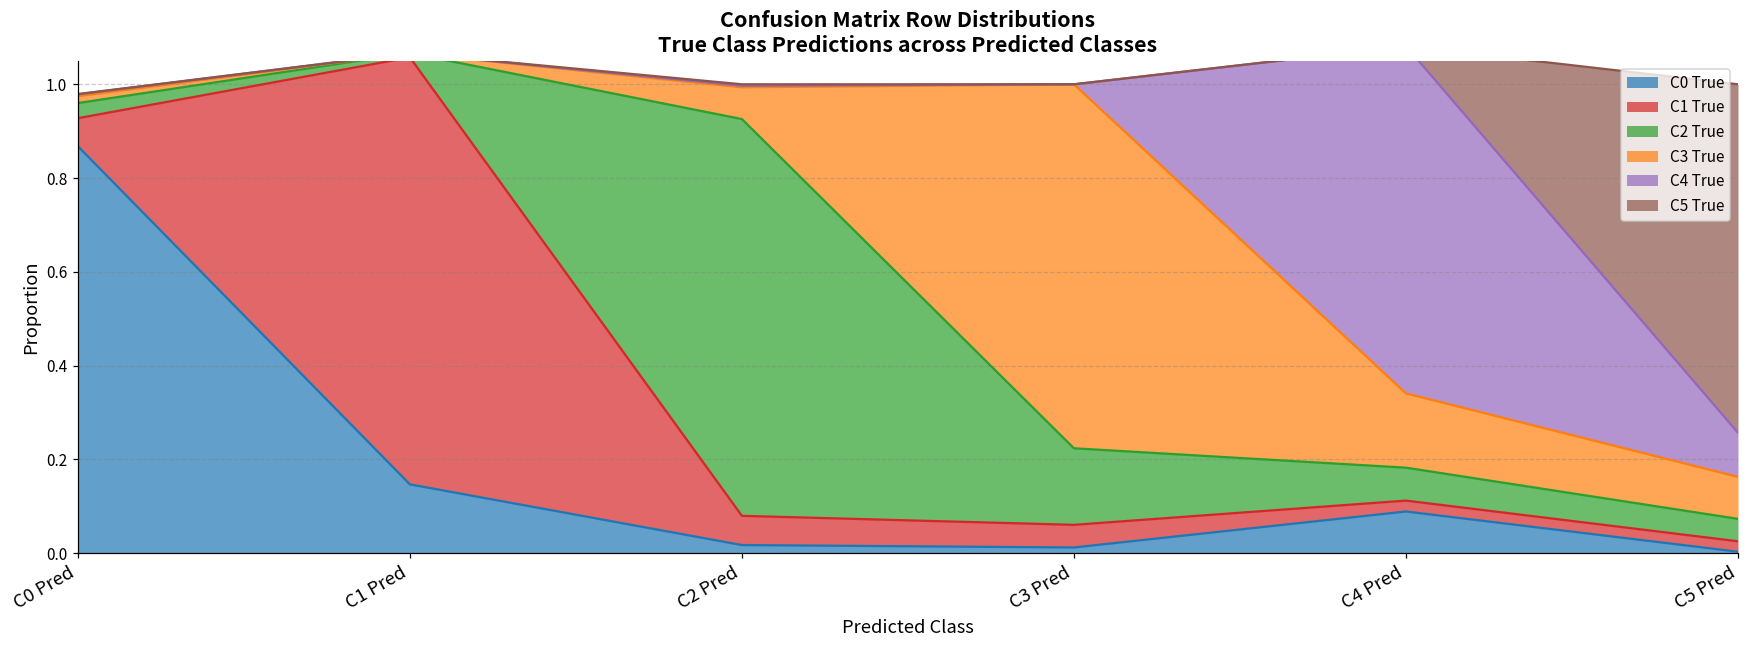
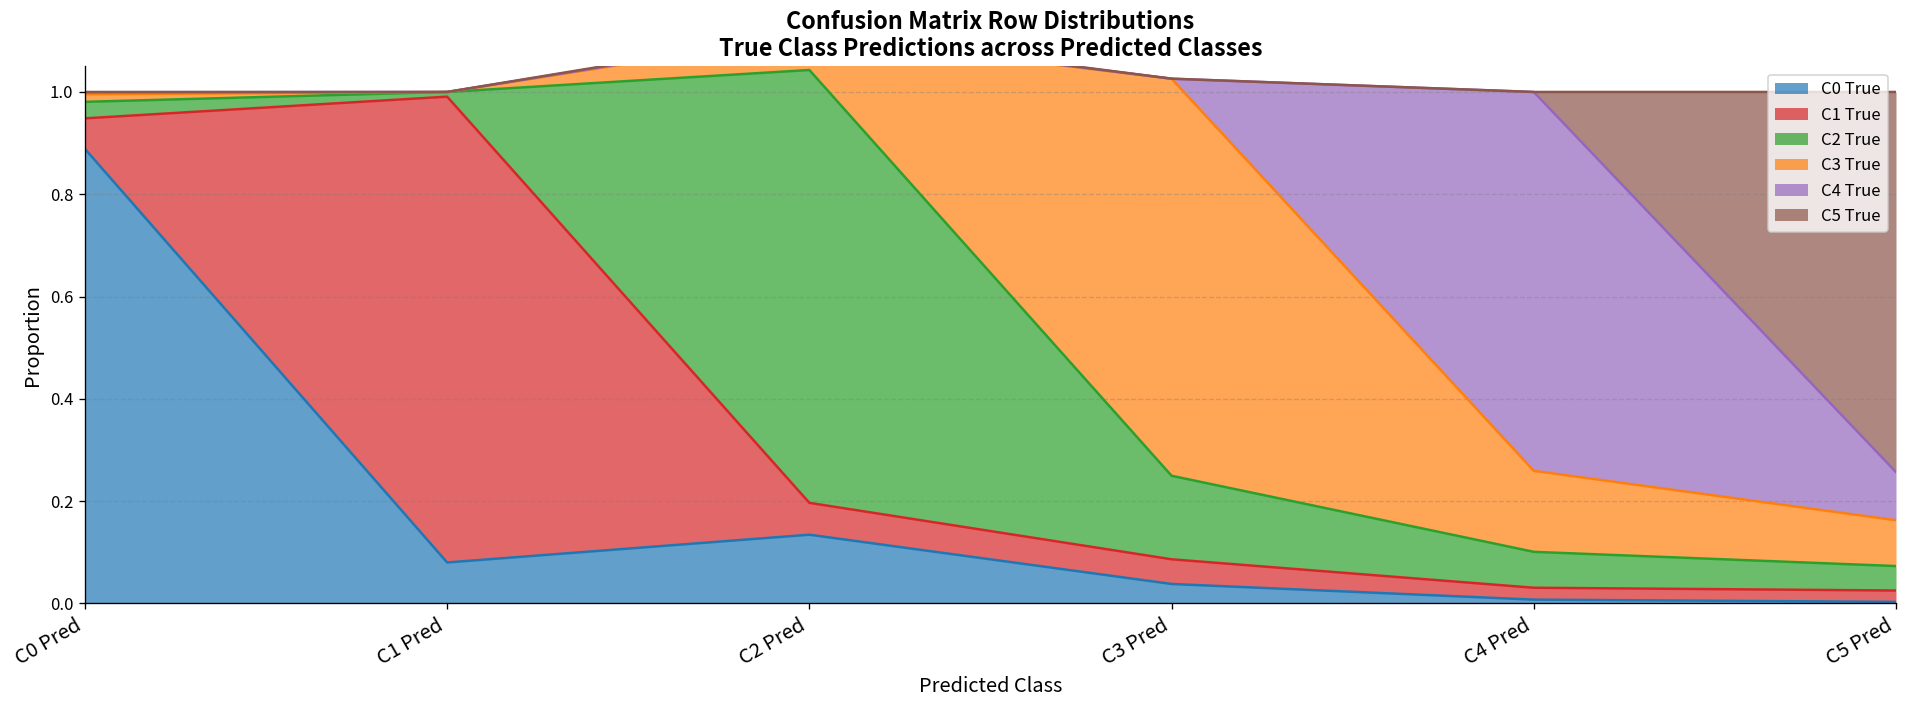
C0 True, C0 Pred: 0.87 -> 0.89
C0 True, C1 Pred: 0.15 -> 0.08
C0 True, C2 Pred: 0.02 -> 0.13
C0 True, C3 Pred: 0.01 -> 0.04
C0 True, C4 Pred: 0.09 -> 0.01
